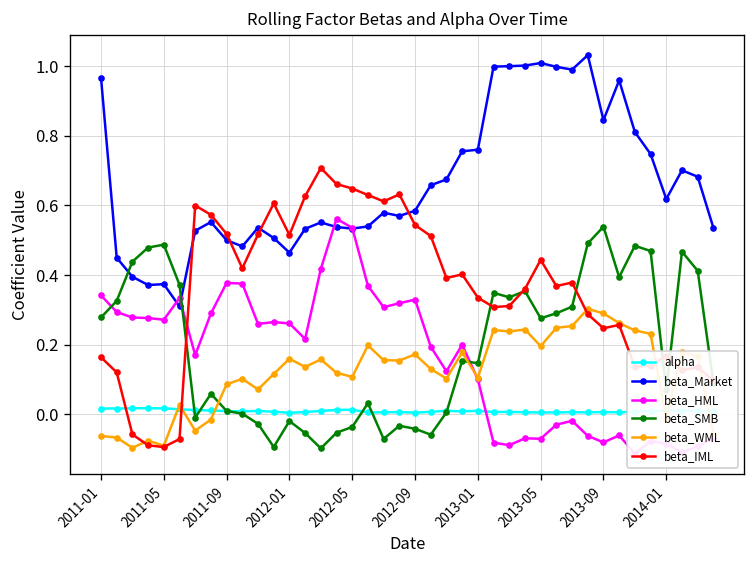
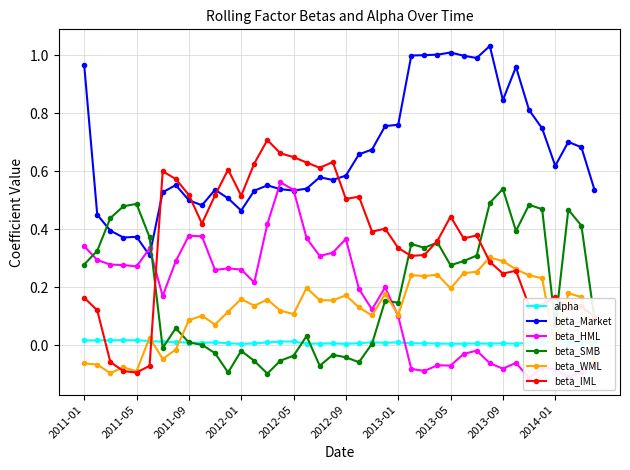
beta_HML, 2012-09: 0.33 -> 0.37
beta_IML, 2012-09: 0.54 -> 0.50
